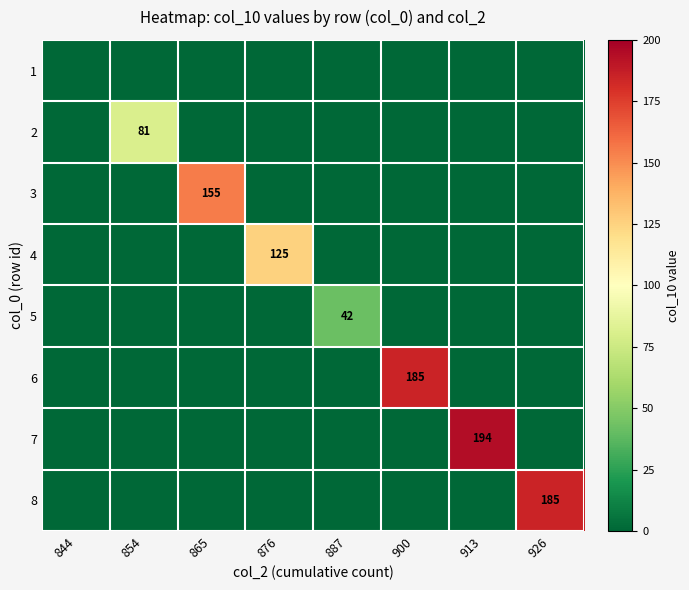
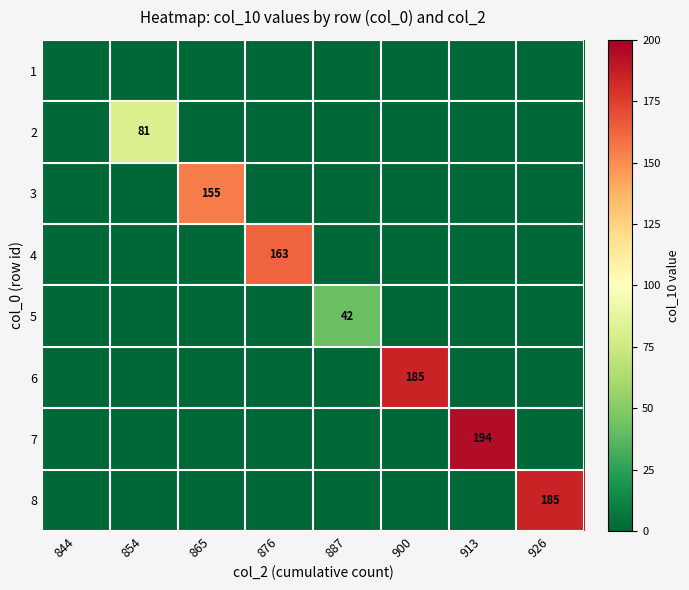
4, 876: 125 -> 163
